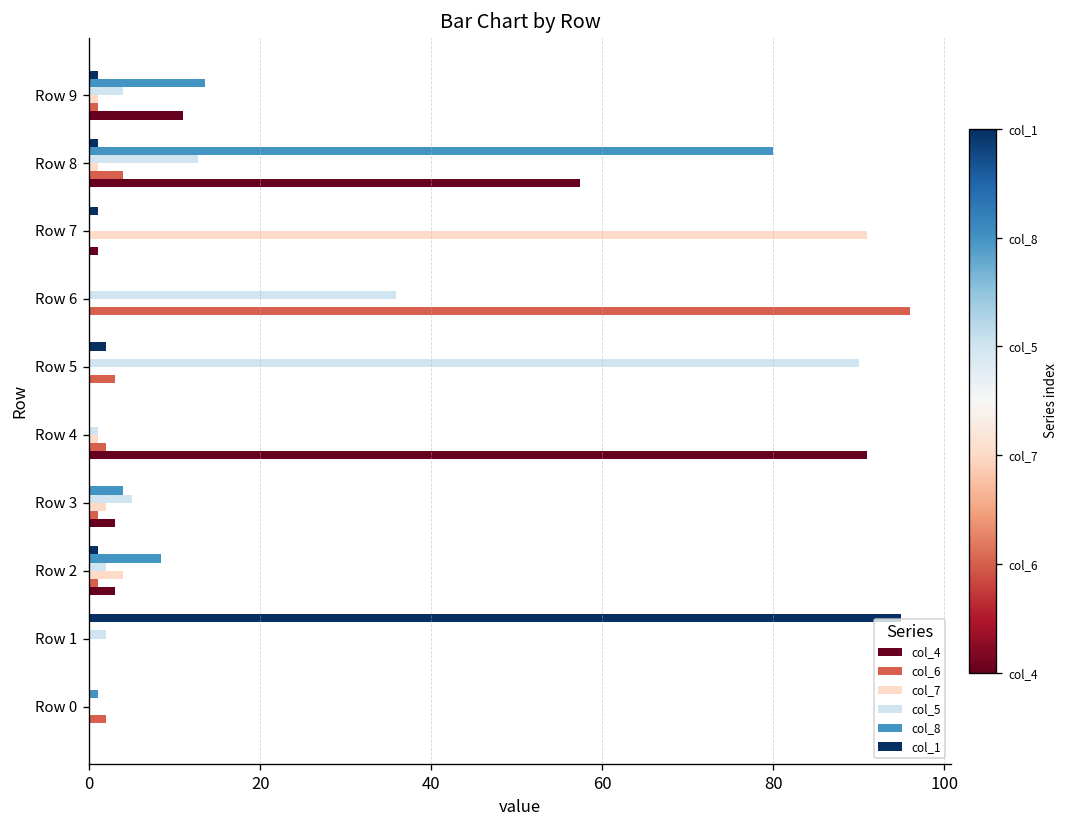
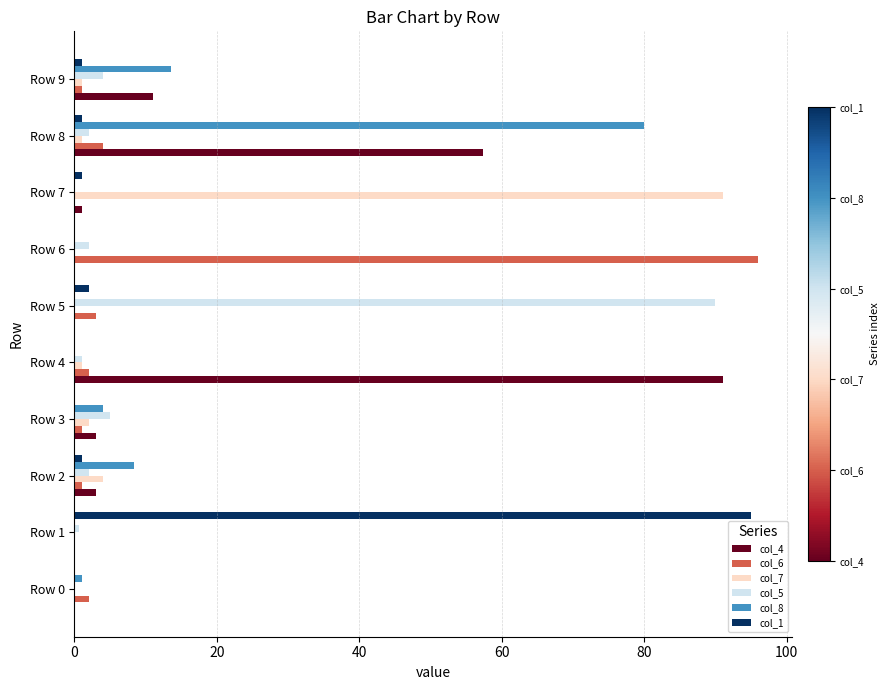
col_5, Row 8: 13 -> 2
col_5, Row 6: 36 -> 2
col_5, Row 1: 2 -> 1
